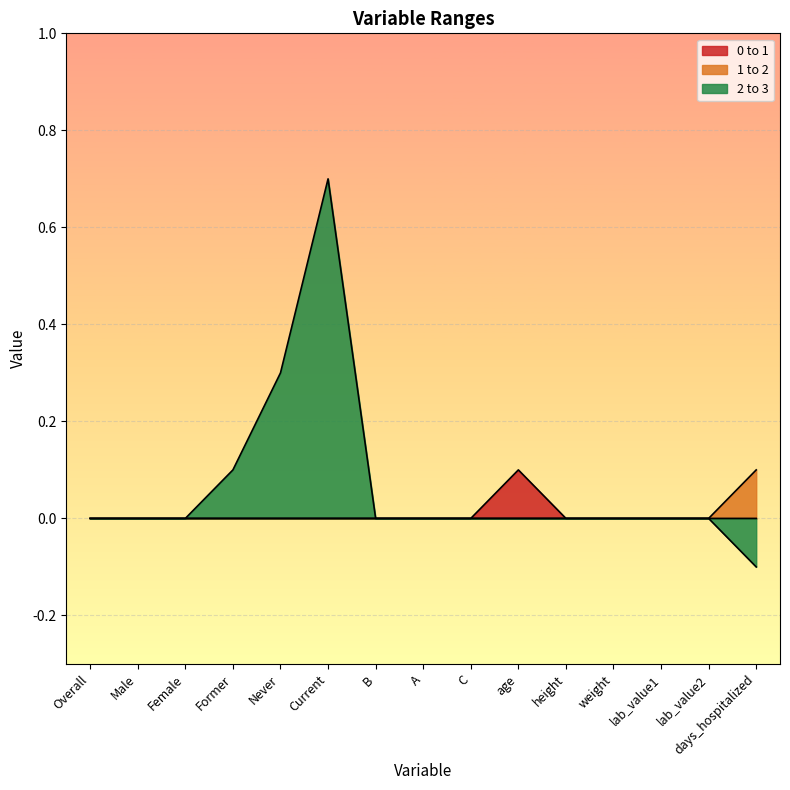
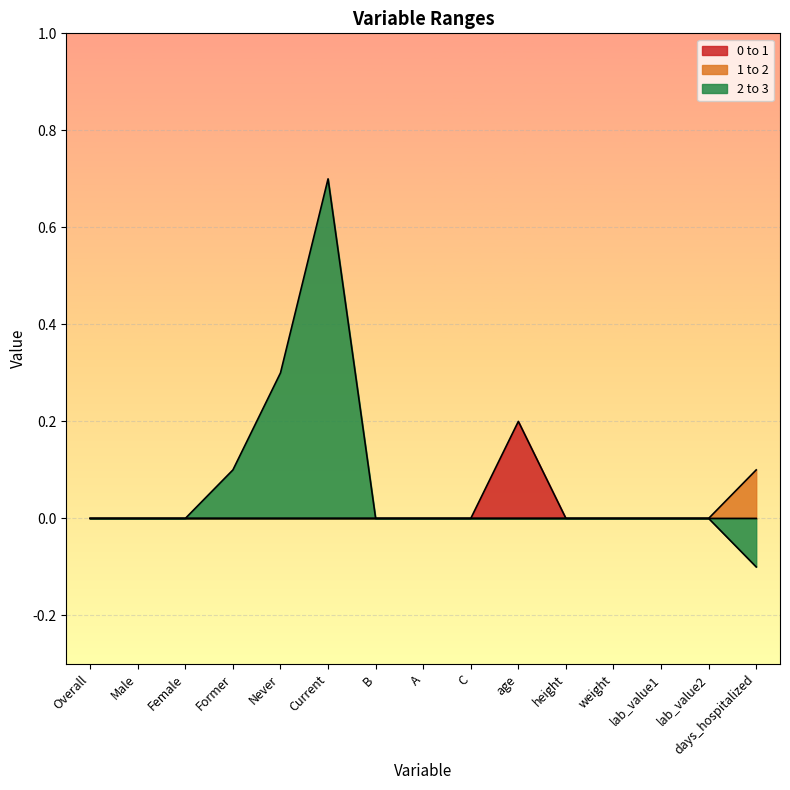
0 to 1, age: 0.1 -> 0.2
